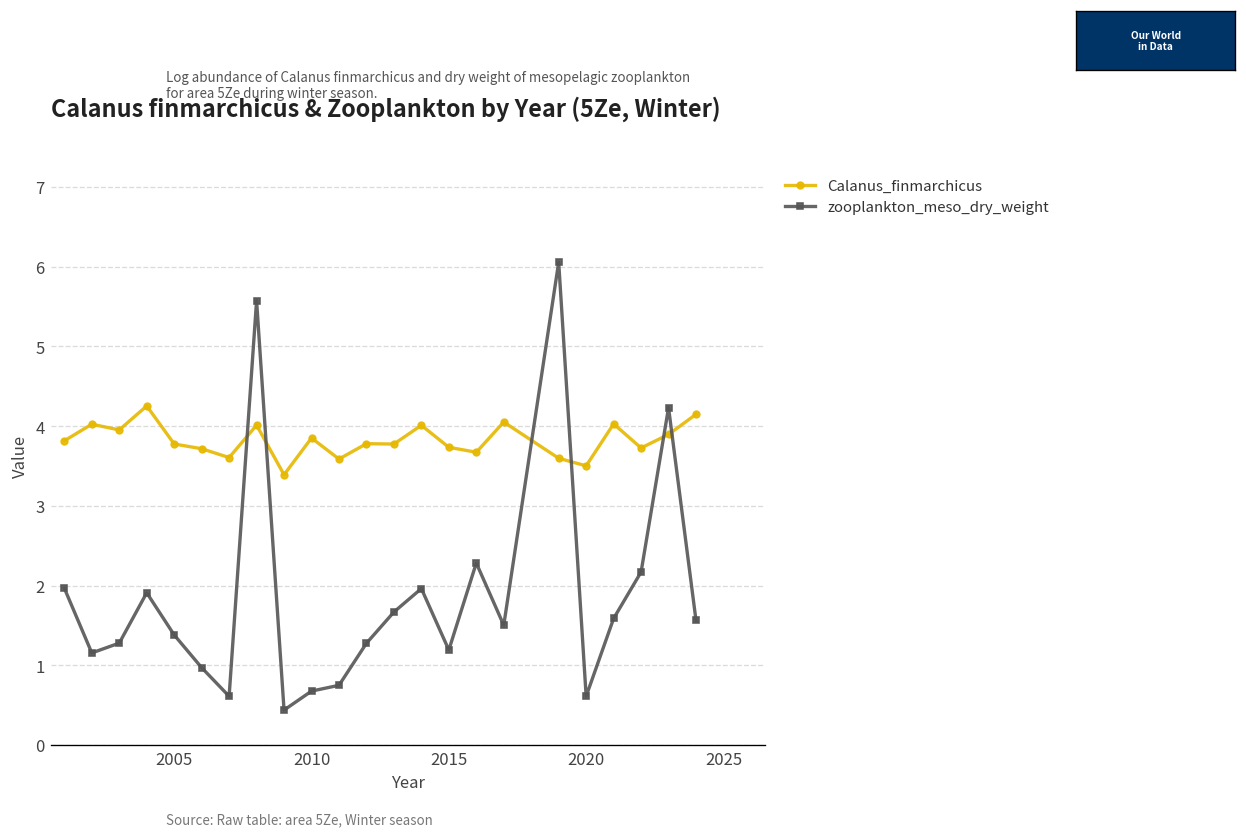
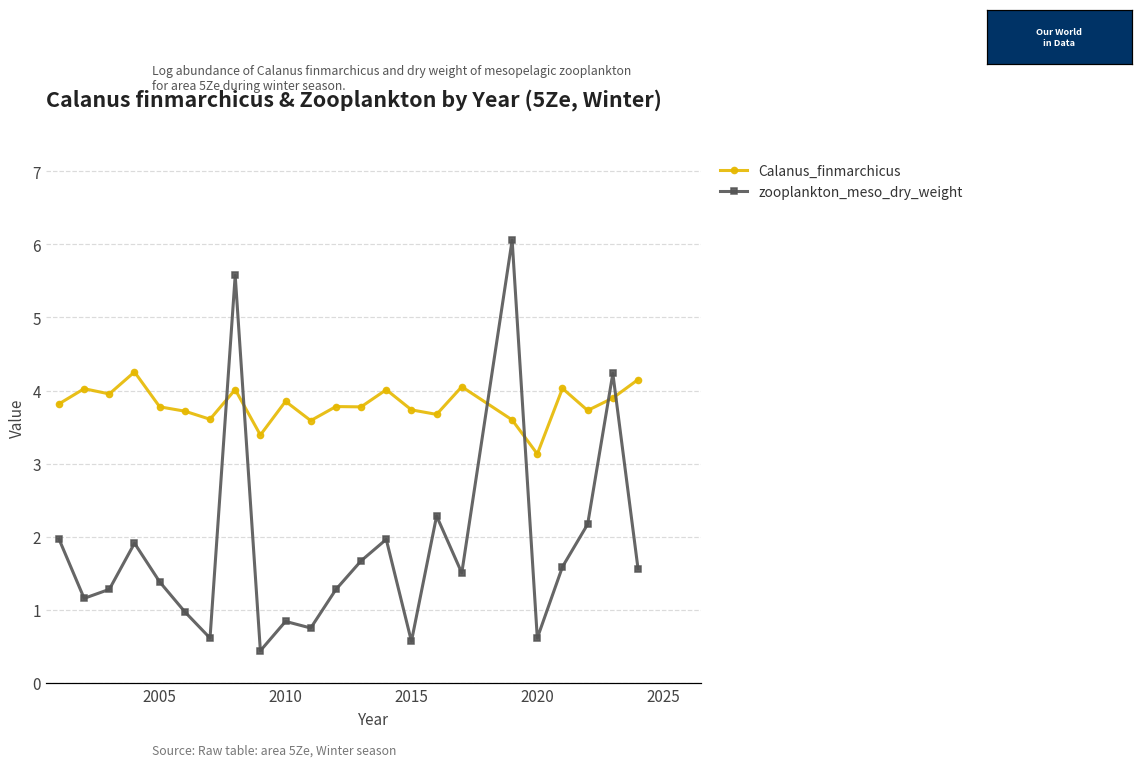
zooplankton_meso_dry_weight, 2010: 0.7 -> 0.8
zooplankton_meso_dry_weight, 2015: 1.2 -> 0.6
Calanus_finmarchicus, 2020: 3.5 -> 3.1
